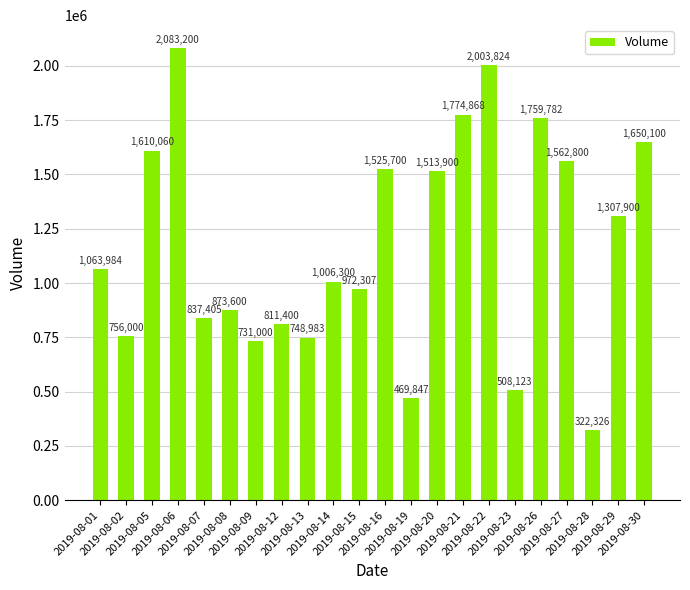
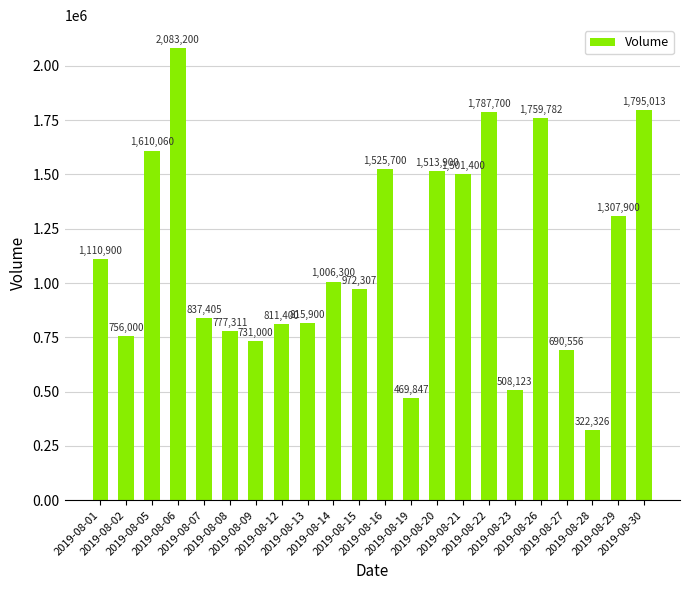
2019-08-01: 1,063,984 -> 1,110,900
2019-08-08: 873,600 -> 777,311
2019-08-13: 748,983 -> 815,900
2019-08-21: 1,774,868 -> 1,501,400
2019-08-22: 2,003,824 -> 1,787,700
2019-08-27: 1,562,800 -> 690,556
2019-08-30: 1,650,100 -> 1,795,013
